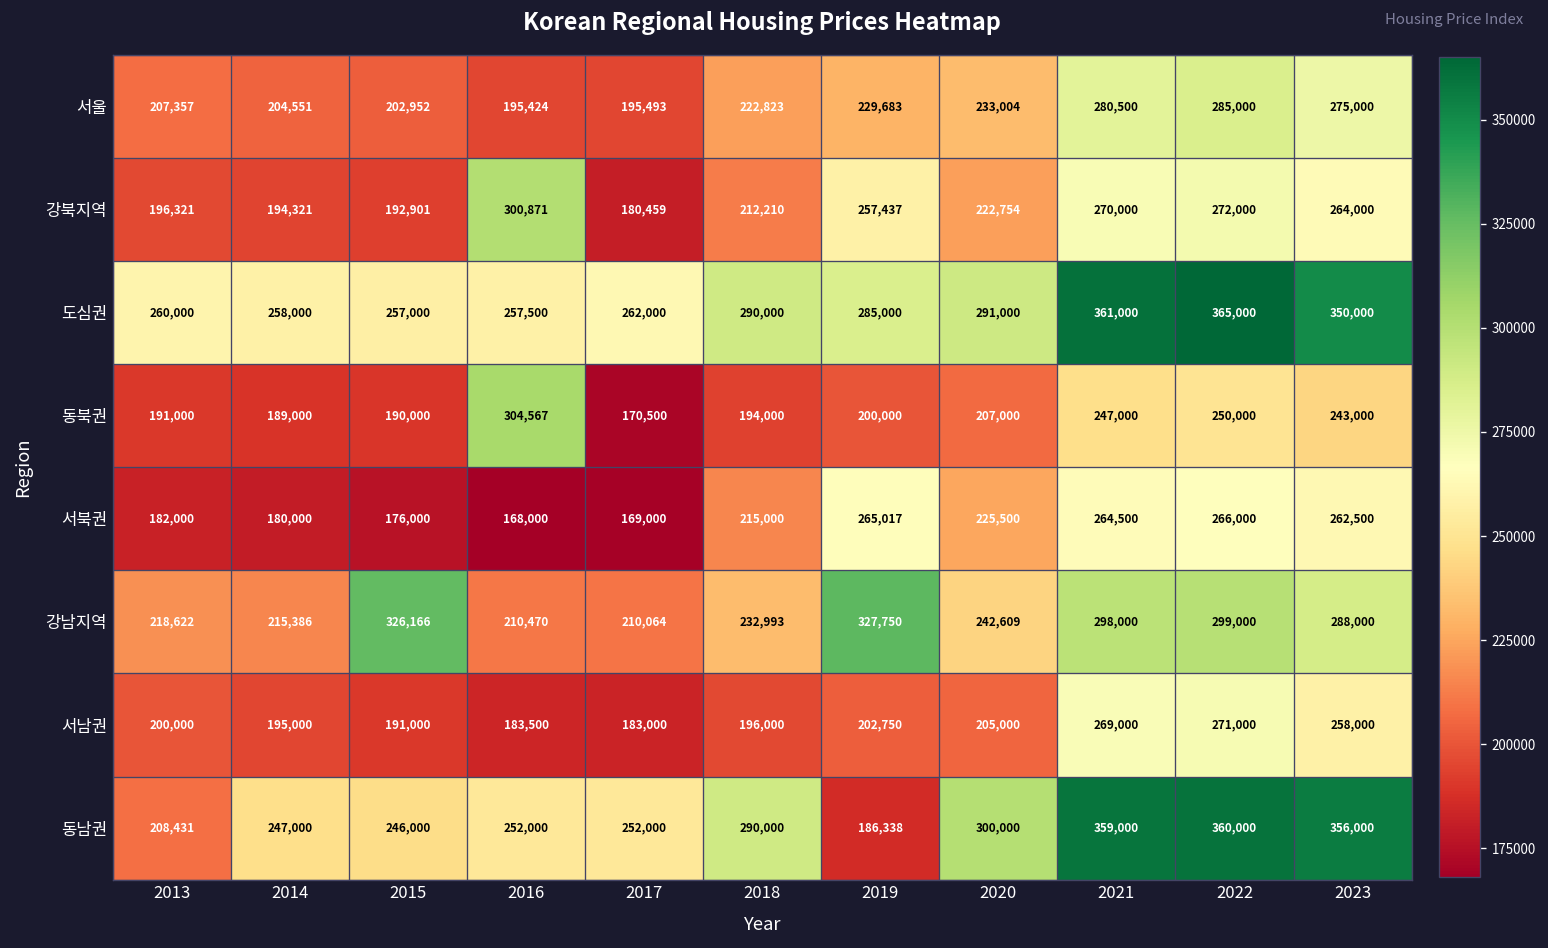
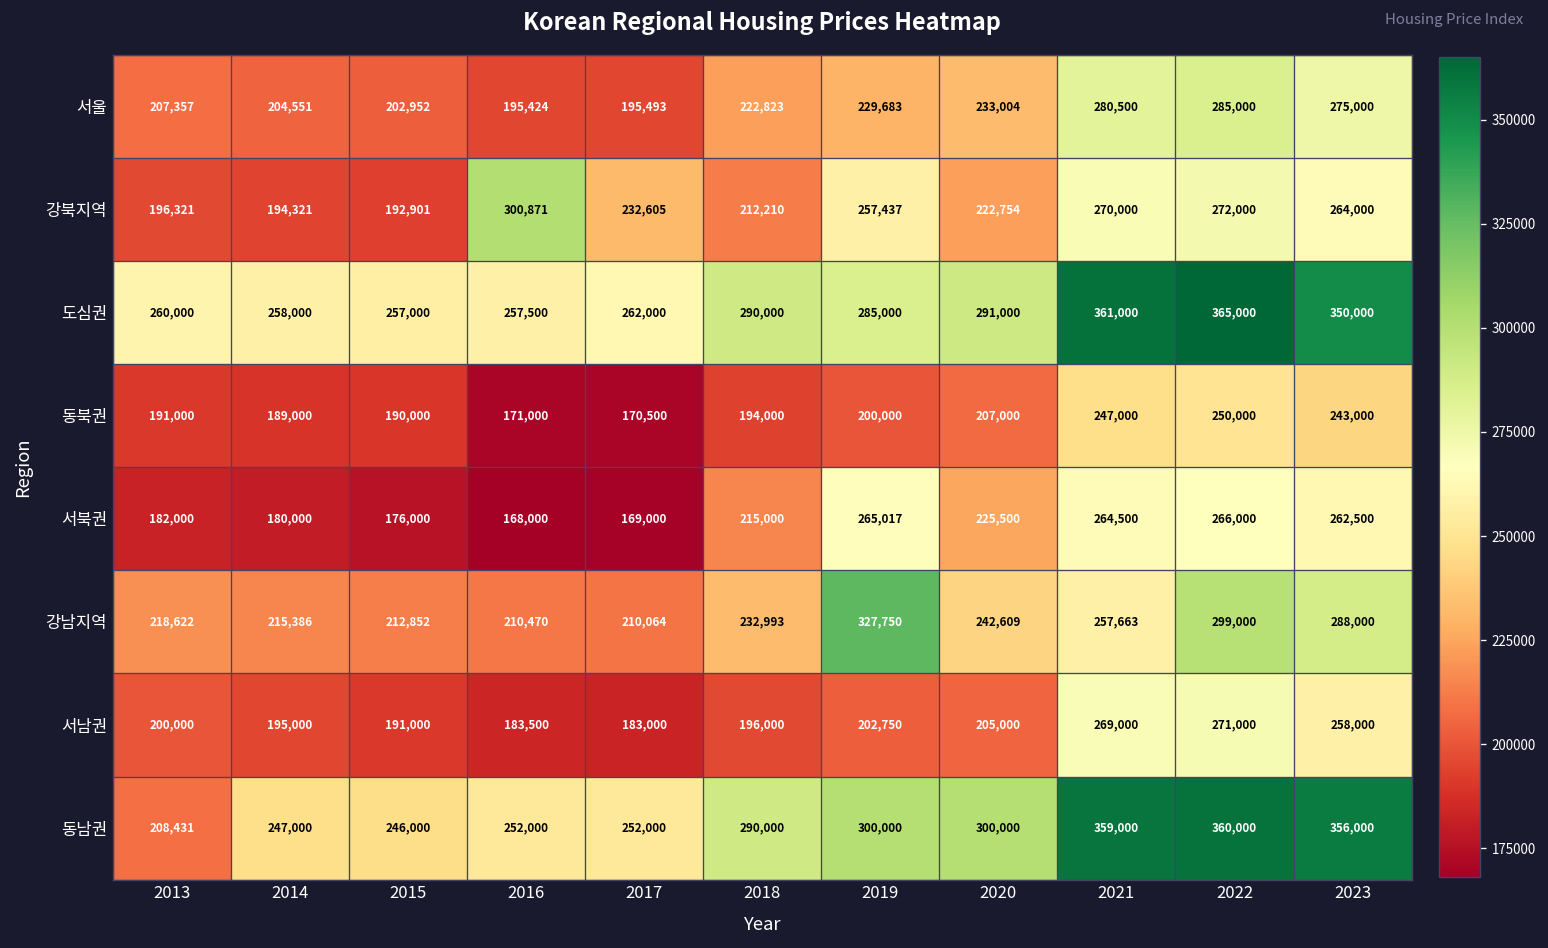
강북지역, 2017: 180,459 -> 232,605
동북권, 2016: 304,567 -> 171,000
강남지역, 2015: 326,166 -> 212,852
강남지역, 2021: 298,000 -> 257,663
동남권, 2019: 186,338 -> 300,000
